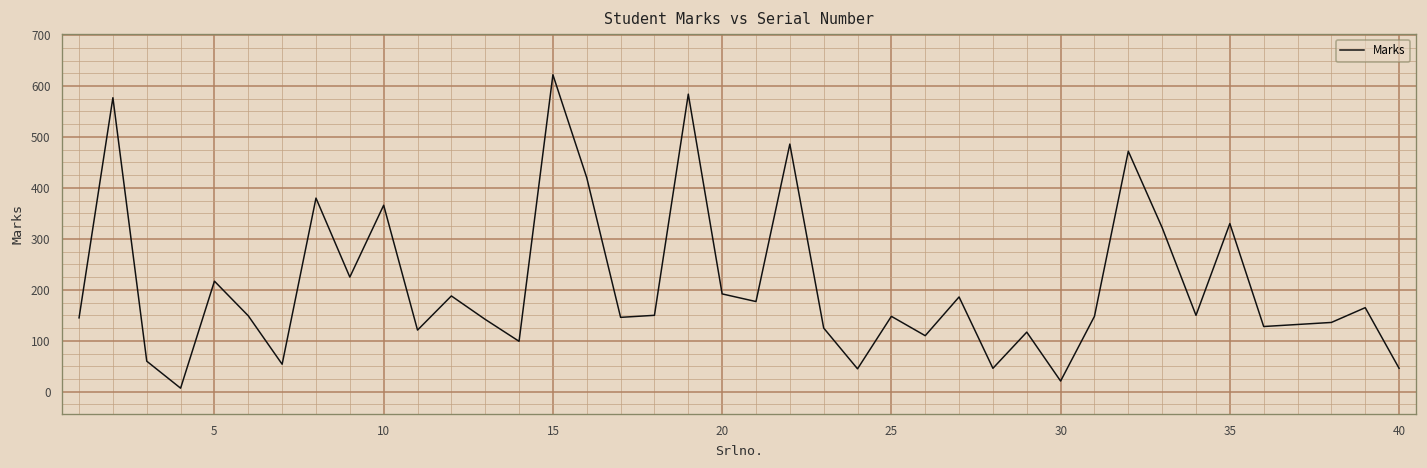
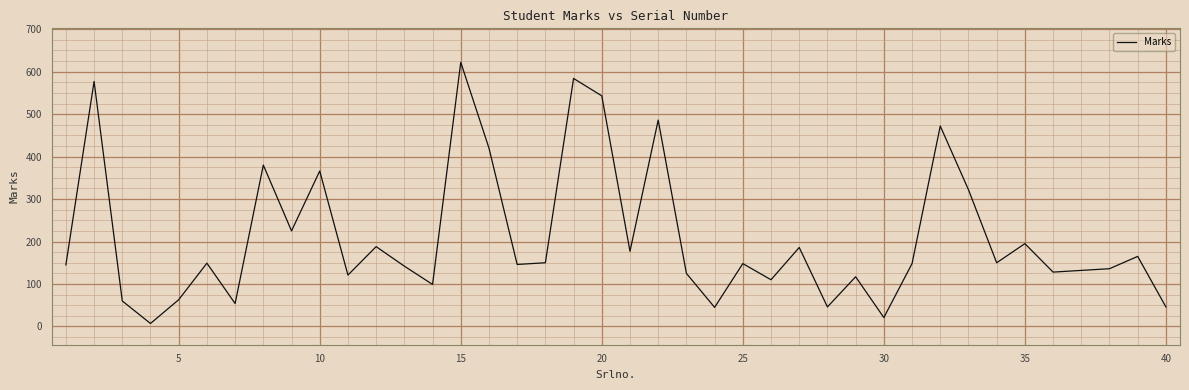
5: 220 -> 60
20: 190 -> 540
35: 330 -> 200
